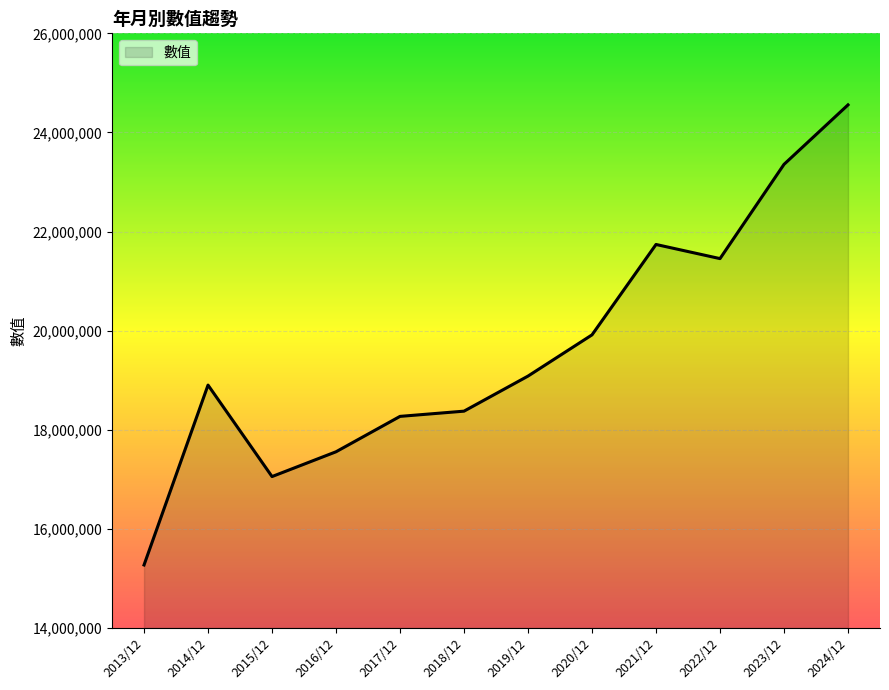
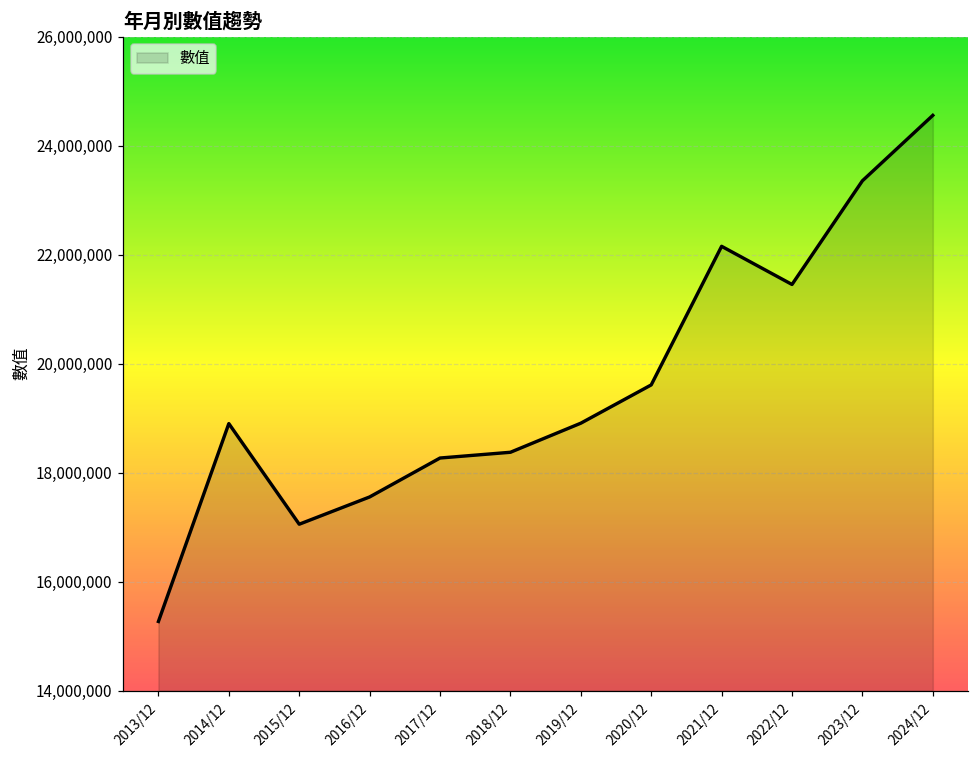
2019/12: 19,100,000 -> 18,900,000
2020/12: 19,900,000 -> 19,600,000
2021/12: 21,700,000 -> 22,200,000
